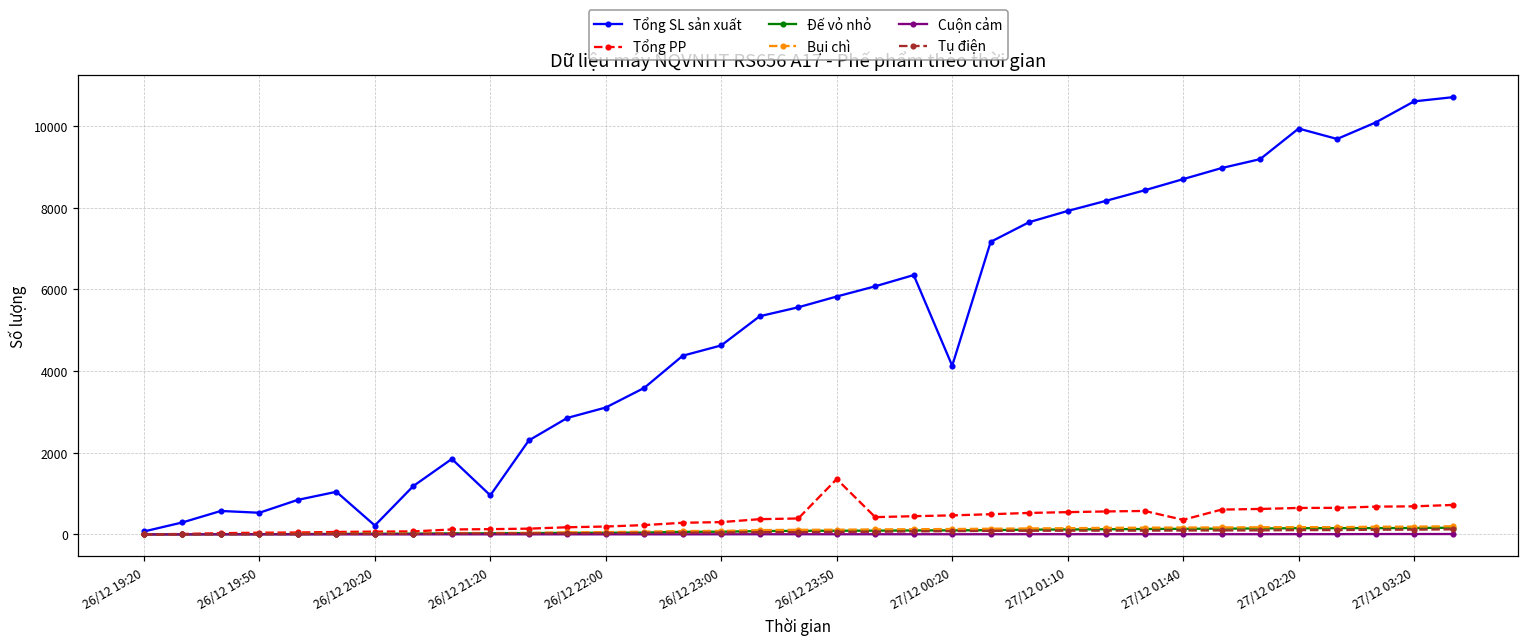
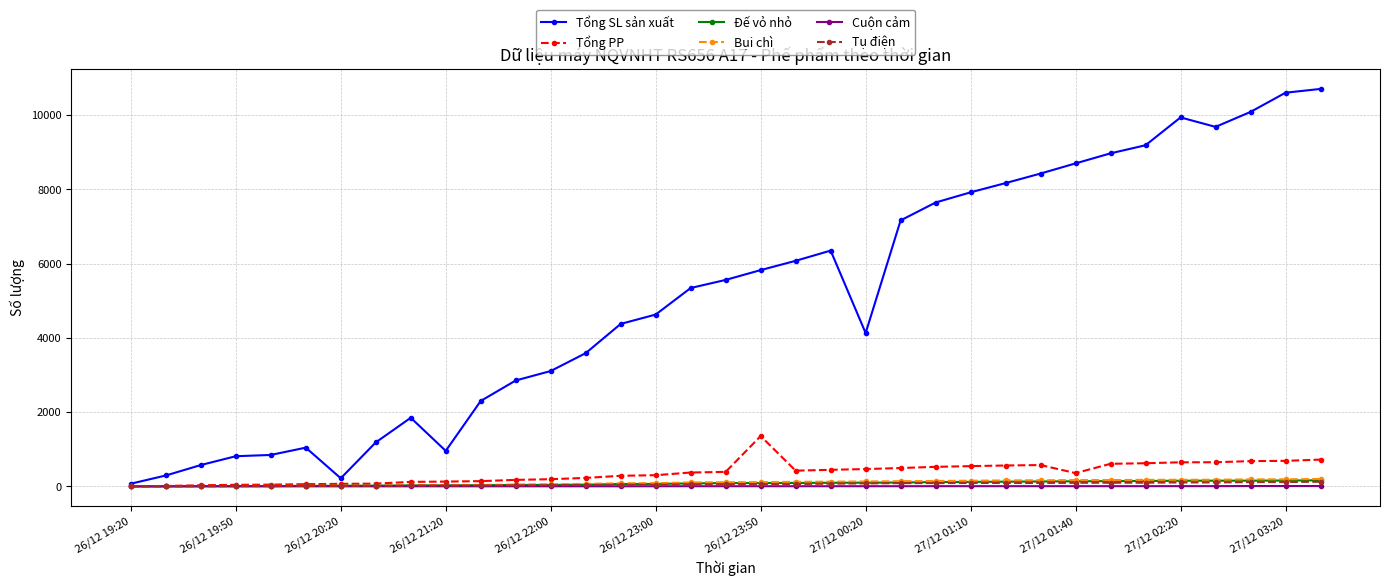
Tổng SL sản xuất, 26/12 19:50: 500 -> 800
